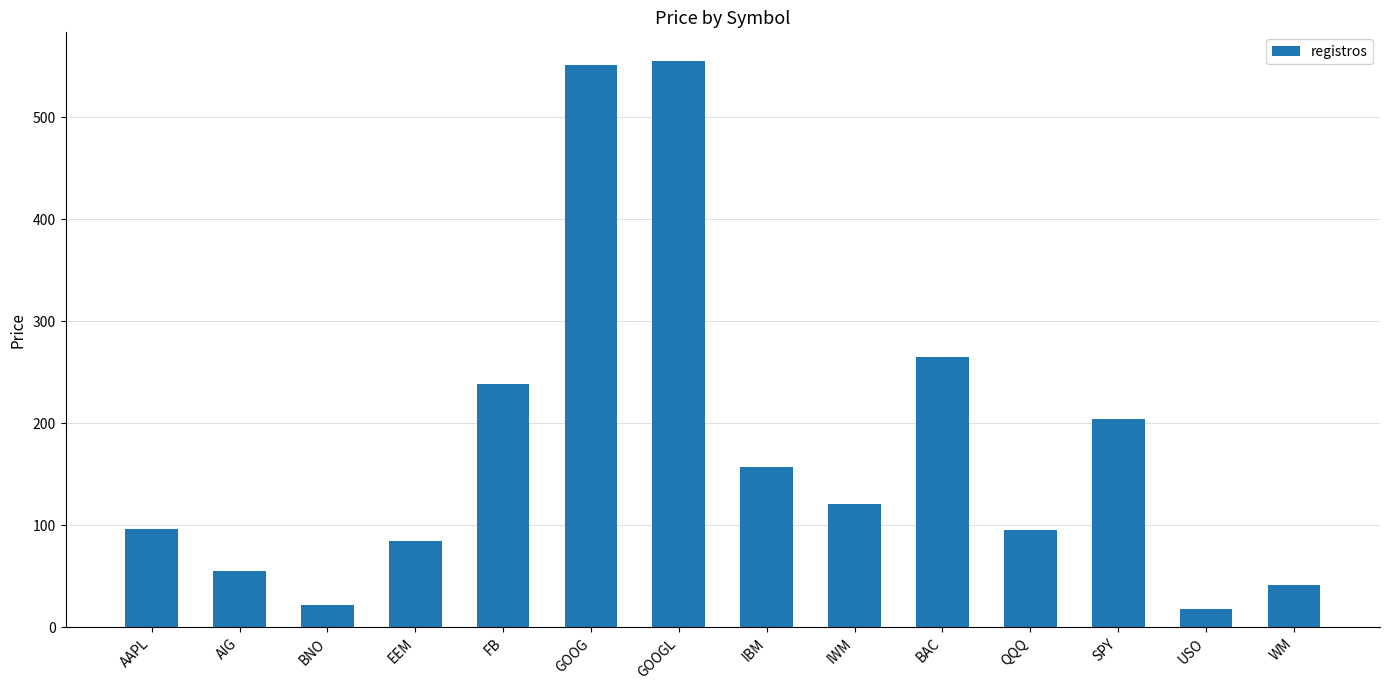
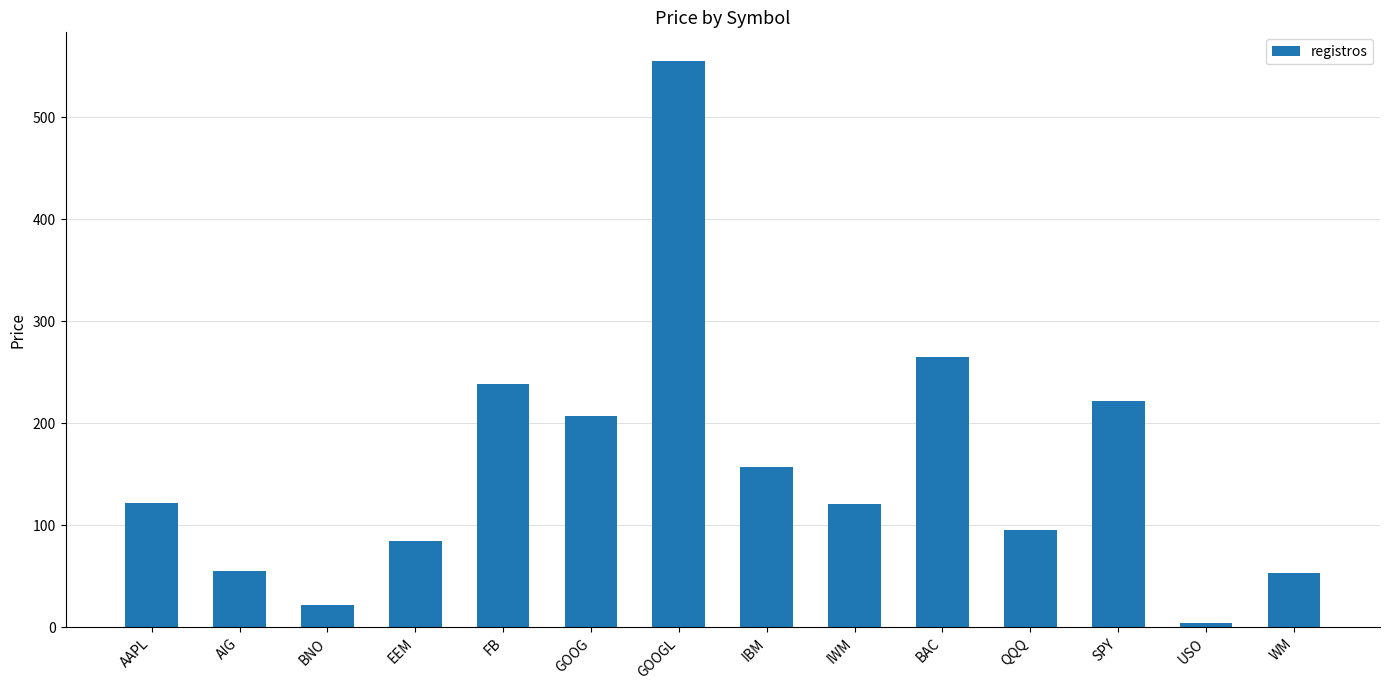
AAPL: 96 -> 122
GOOG: 551 -> 207
SPY: 205 -> 222
USO: 18 -> 4
WM: 41 -> 53
